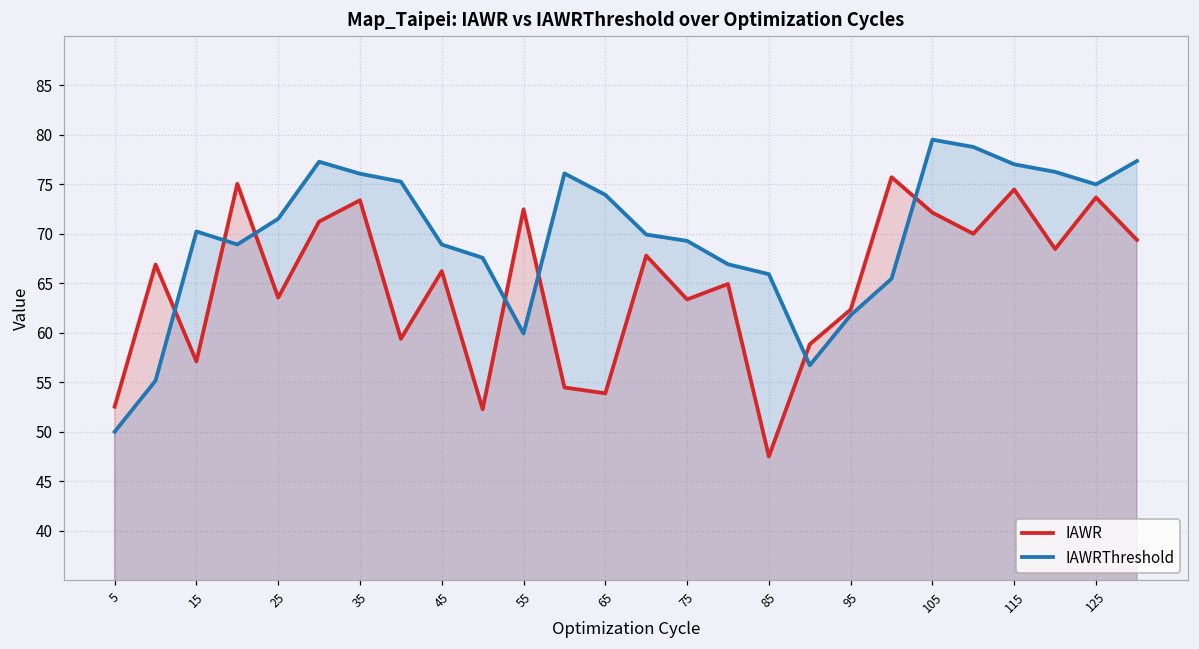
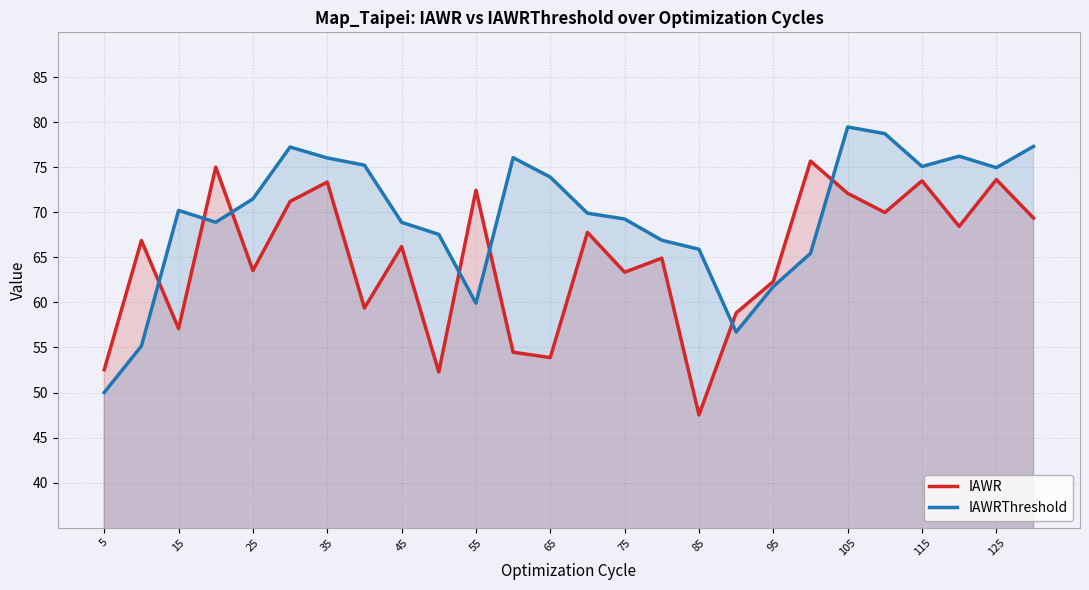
IAWR, 115: 74.5 -> 73.5
IAWRThreshold, 115: 77 -> 75
